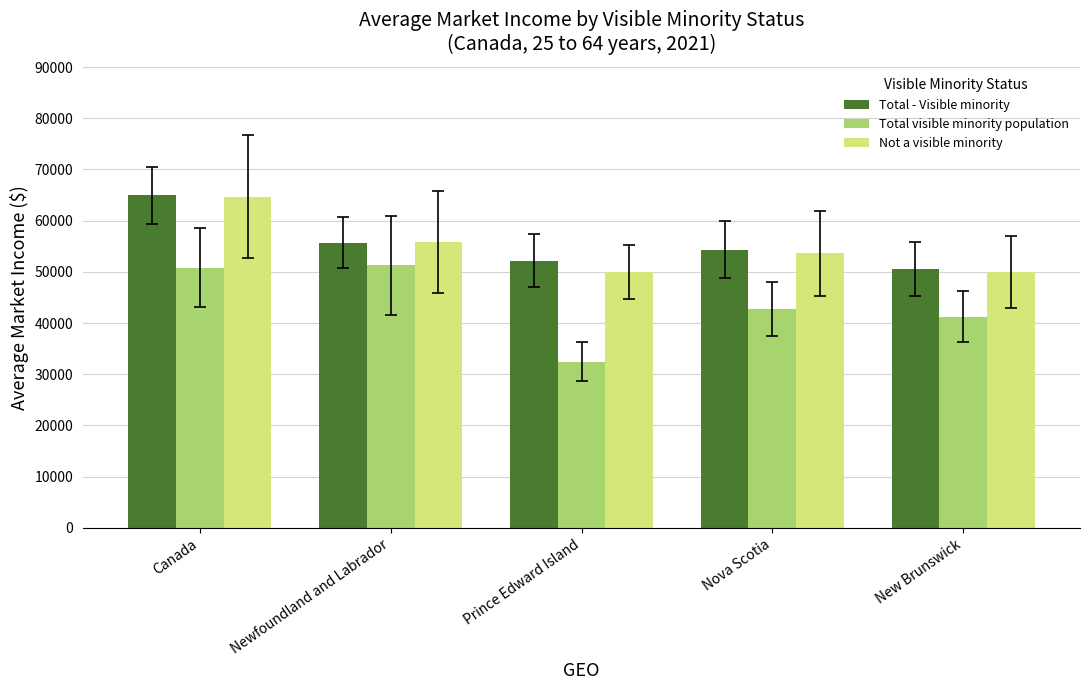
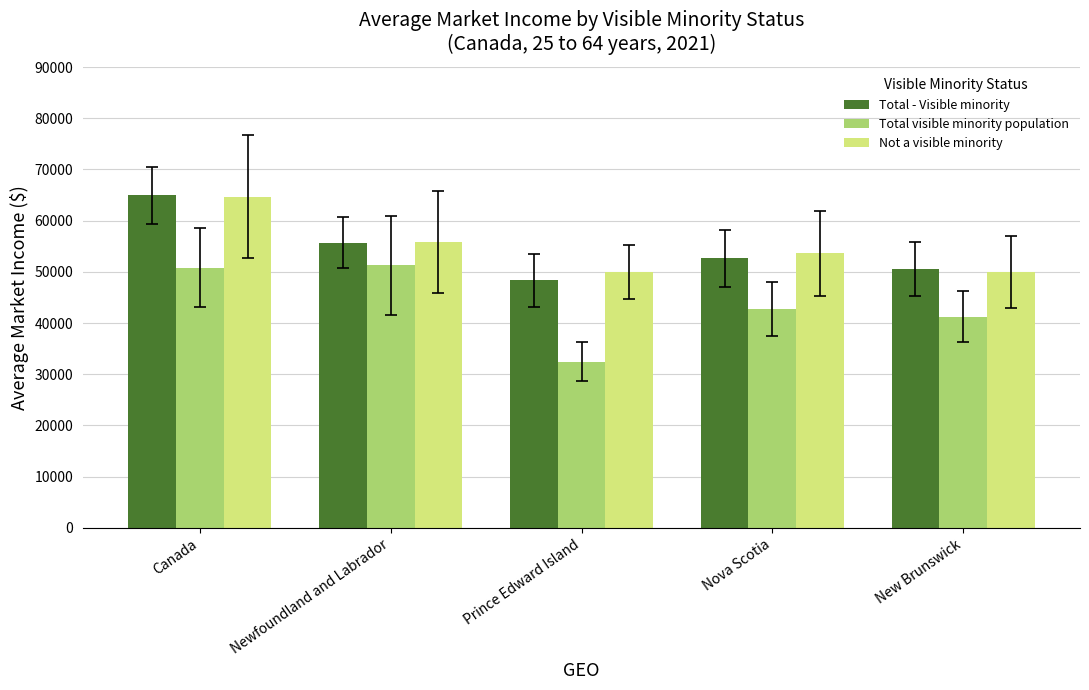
Total - Visible minority, Prince Edward Island: 52000 -> 48000
Total - Visible minority, Nova Scotia: 54000 -> 53000
